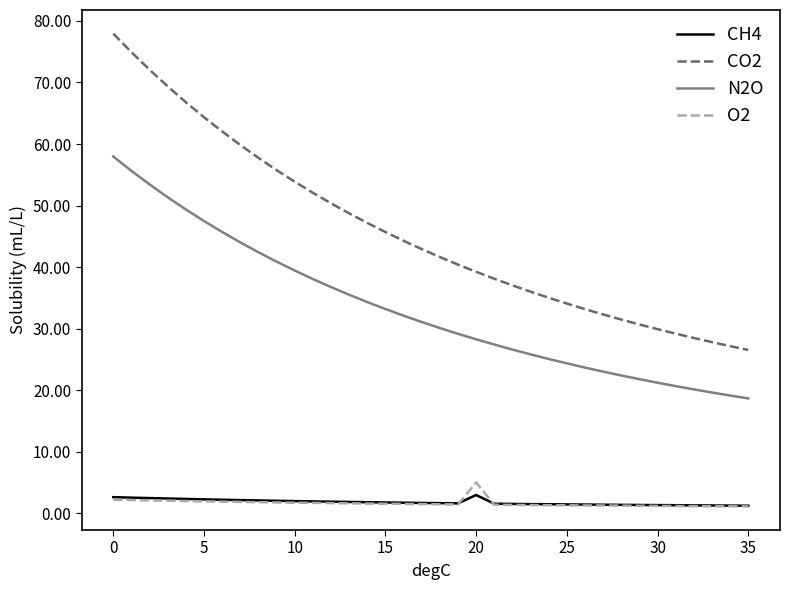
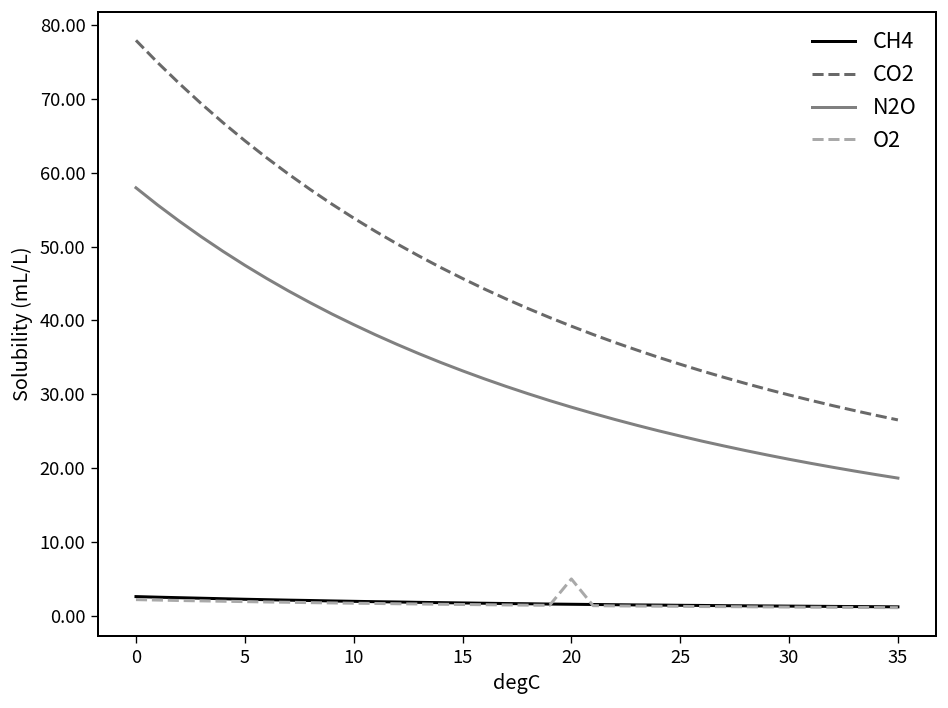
CH4, 20: 3 -> 2
